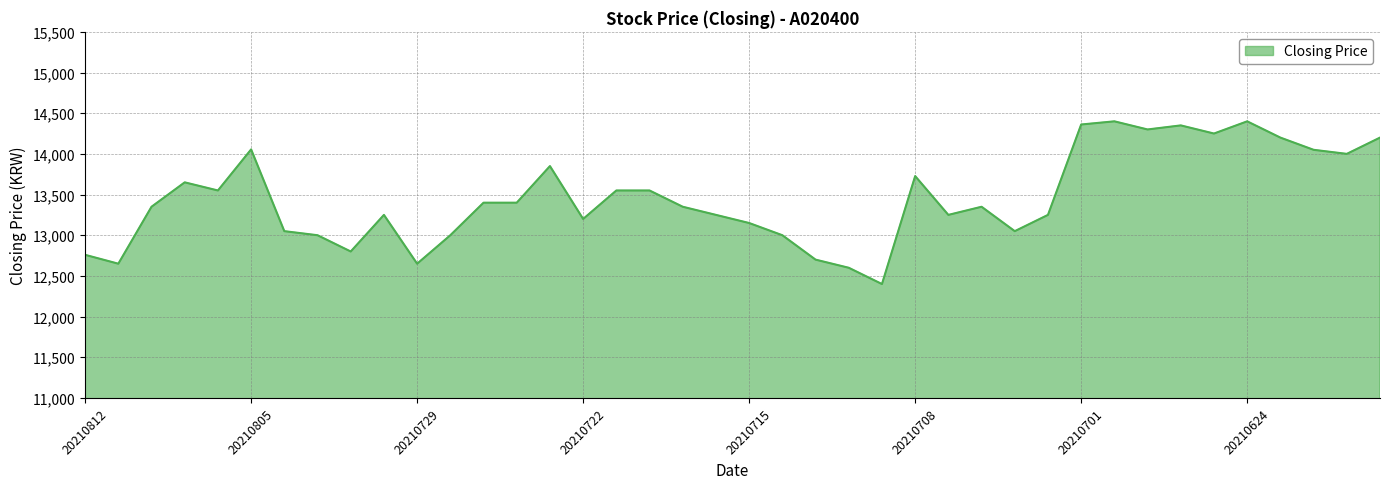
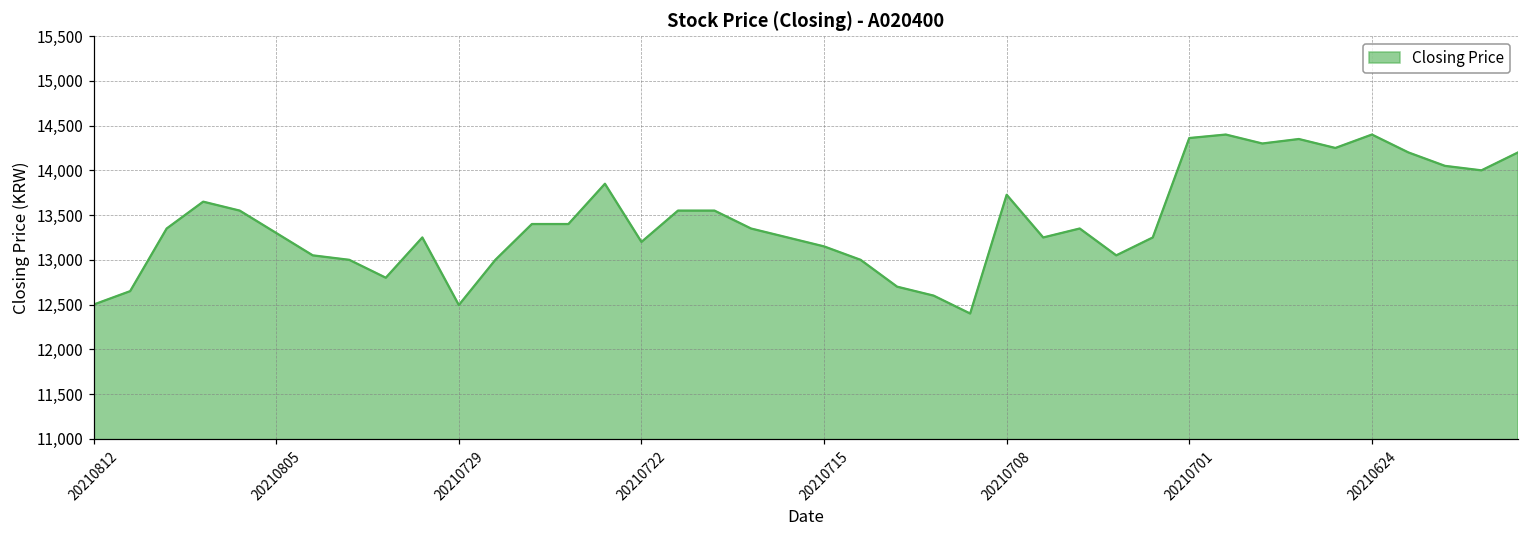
20210812: 12,800 -> 12,500
20210805: 14,100 -> 13,300
20210729: 12,700 -> 12,500
